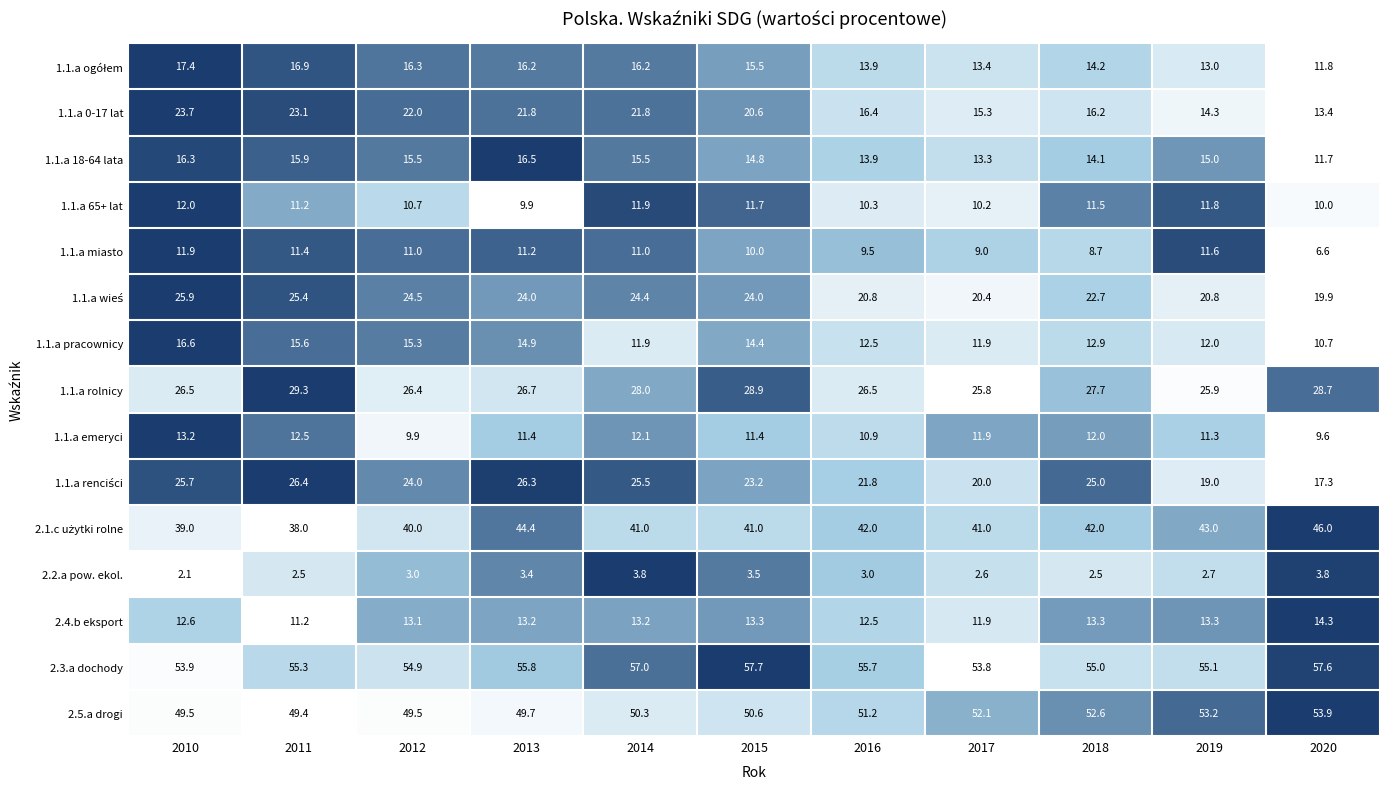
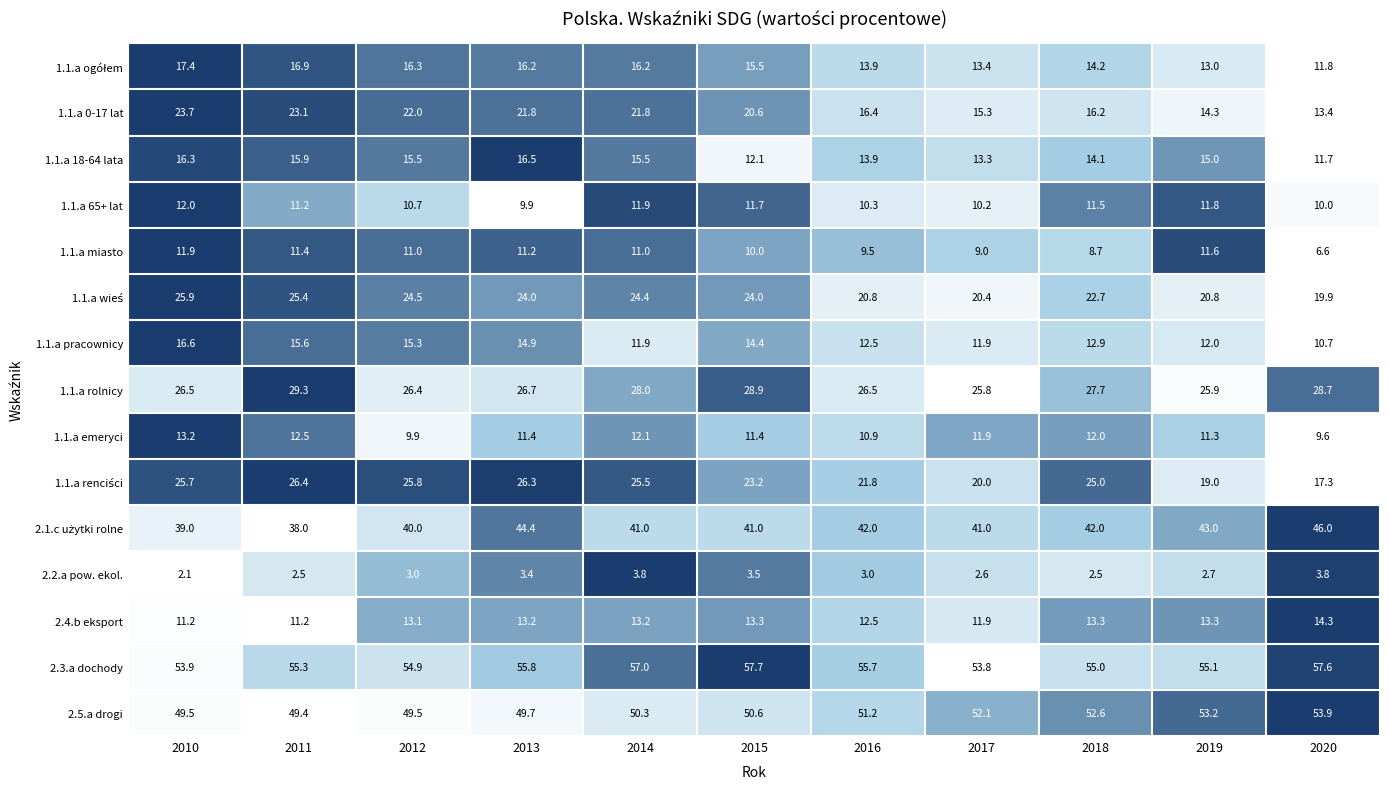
1.1.a 18-64 lata, 2015: 14.8 -> 12.1
1.1.a renciści, 2012: 24.0 -> 25.8
2.4.b eksport, 2010: 12.6 -> 11.2
